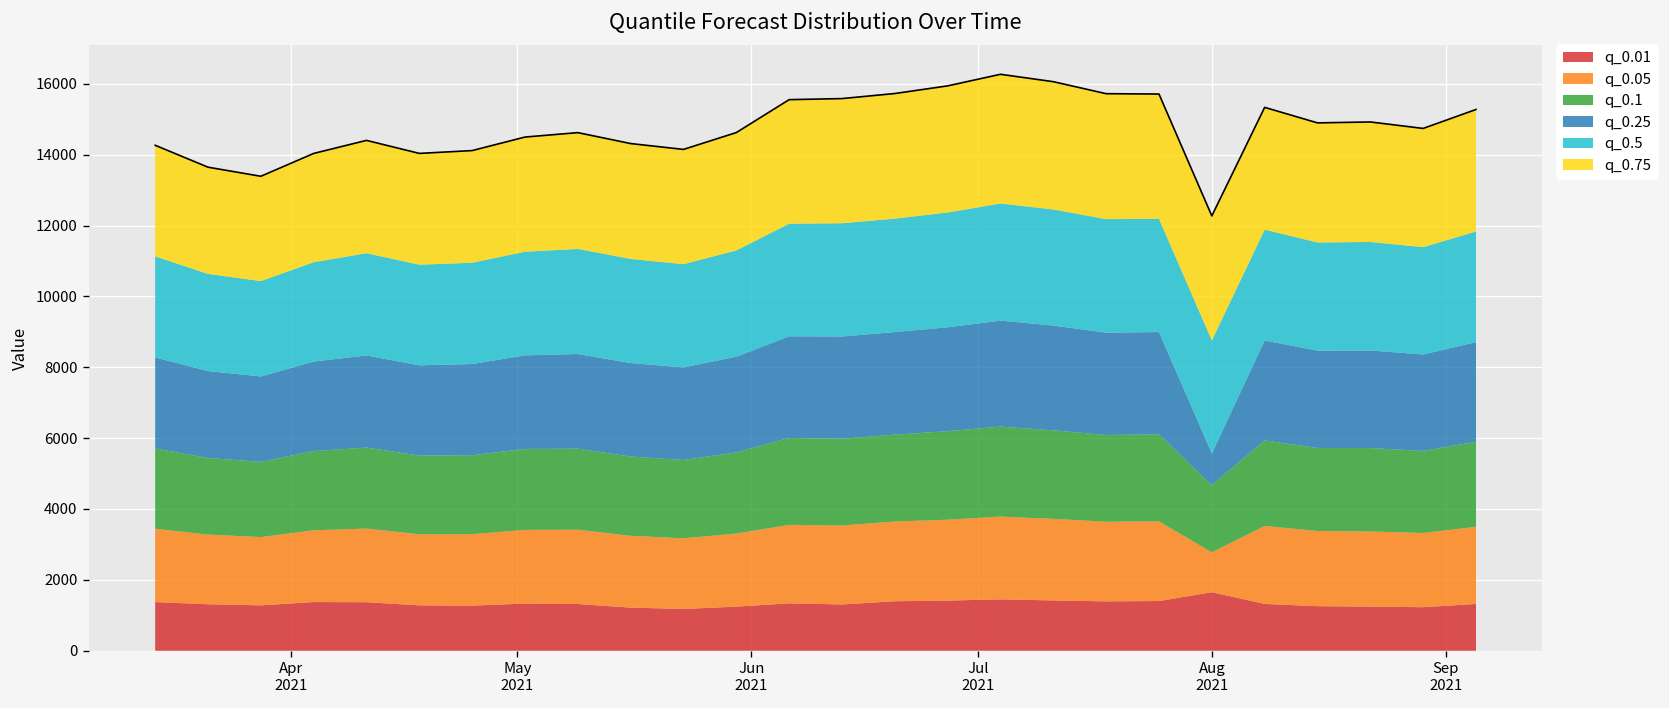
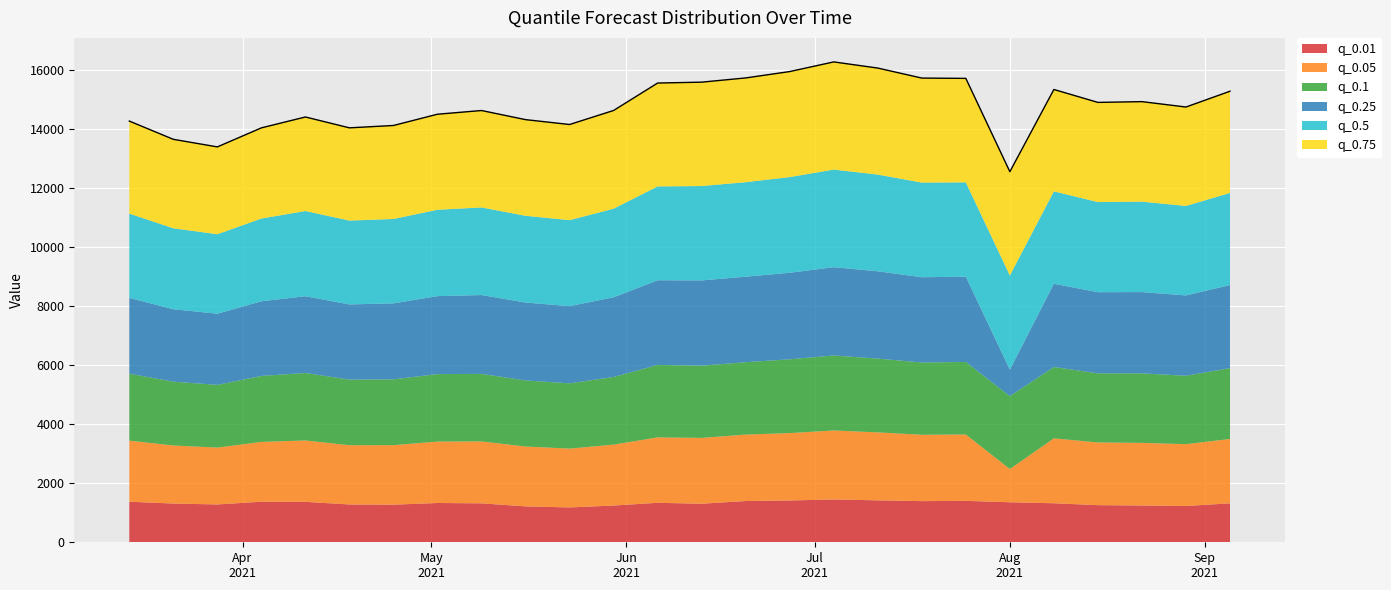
q_0.01, Aug 2021: 1700 -> 1400
q_0.1, Aug 2021: 1900 -> 2500
